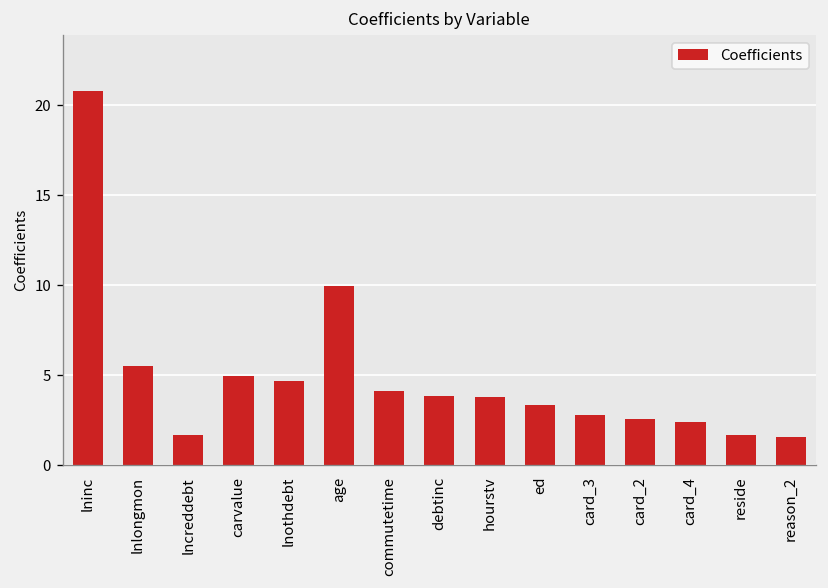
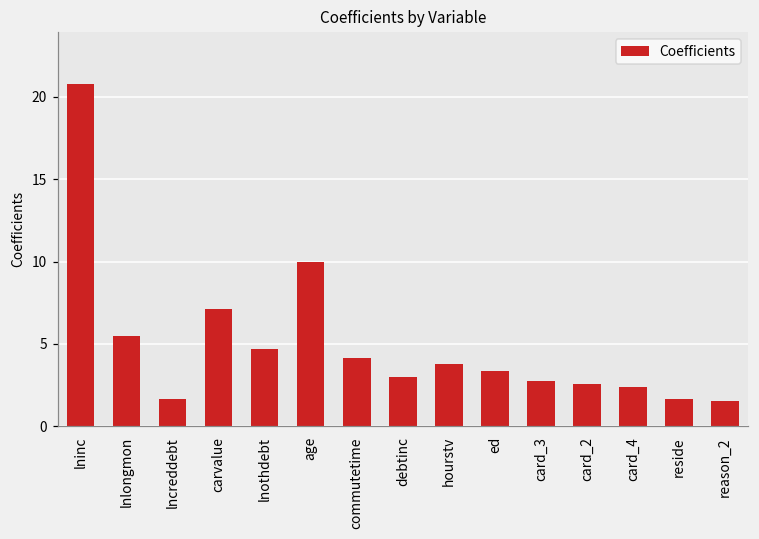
carvalue: 5.0 -> 7.1
debtinc: 3.9 -> 3.0
